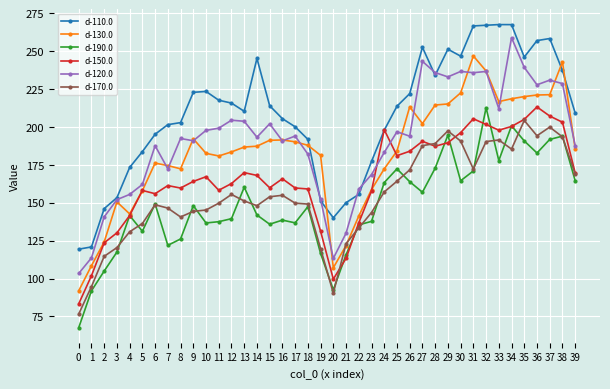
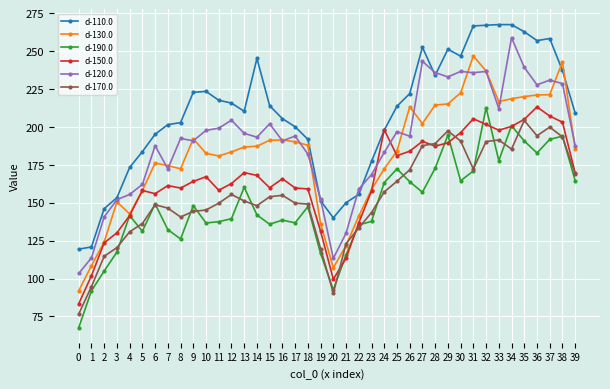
d-190.0, 7: 122 -> 132
d-120.0, 13: 204 -> 196
d-130.0, 19: 181 -> 136
d-110.0, 35: 246 -> 263
